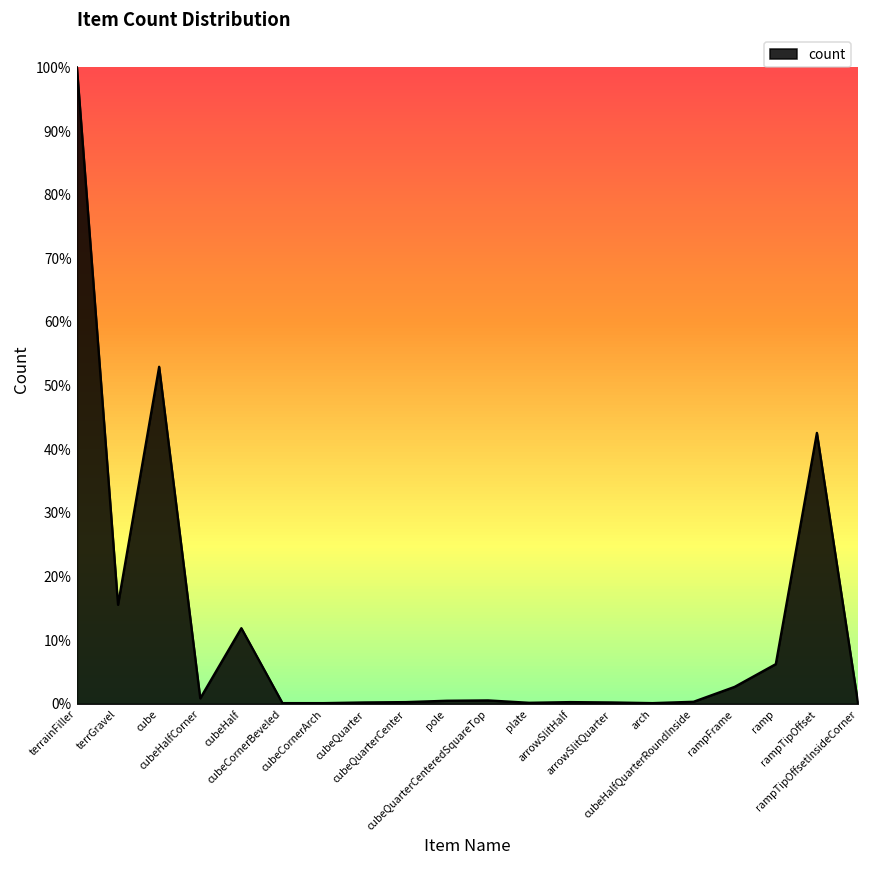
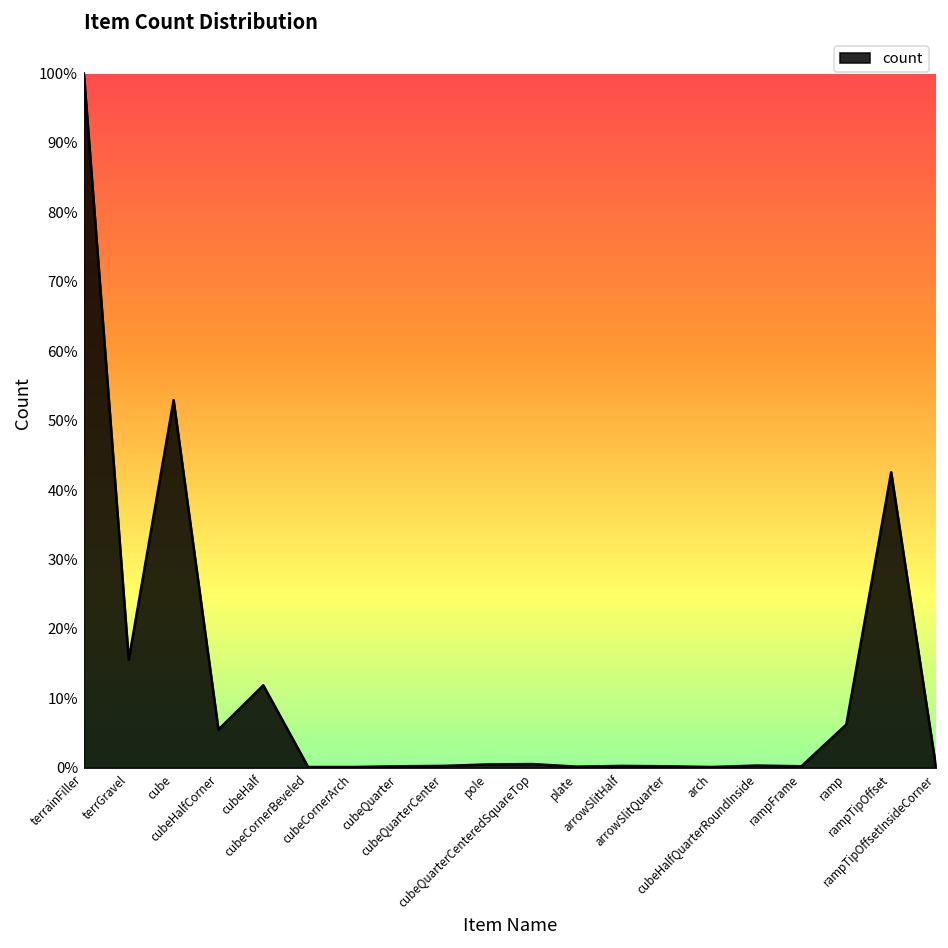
cubeHalfCorner: 1% -> 5%
rampFrame: 3% -> 0%
